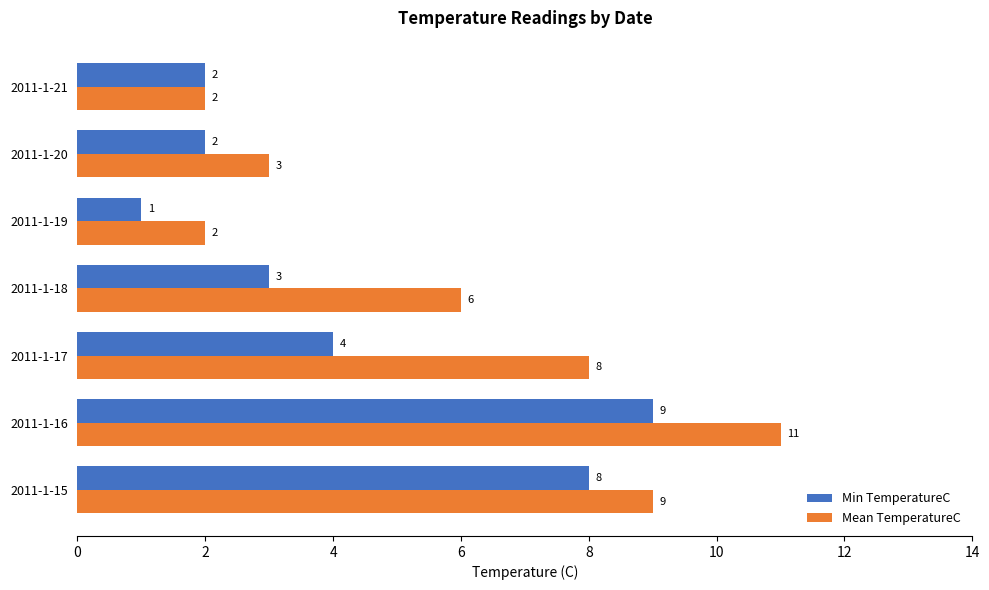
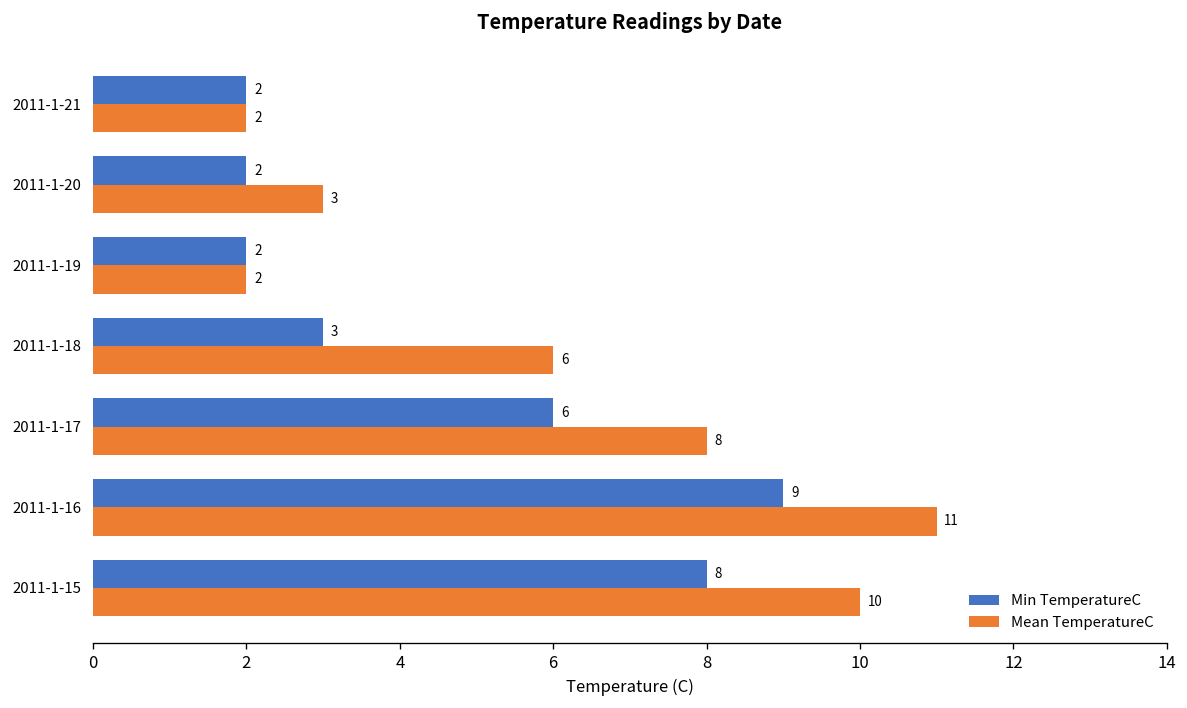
Min TemperatureC, 2011-1-19: 1 -> 2
Min TemperatureC, 2011-1-17: 4 -> 6
Mean TemperatureC, 2011-1-15: 9 -> 10
